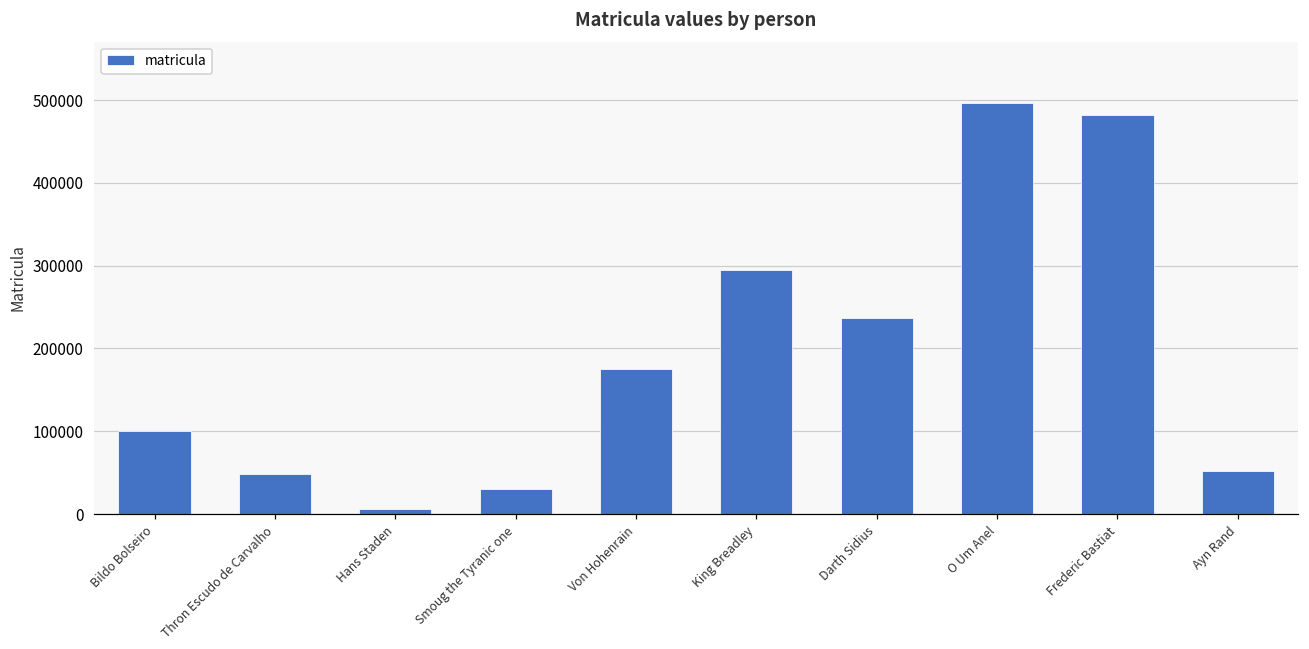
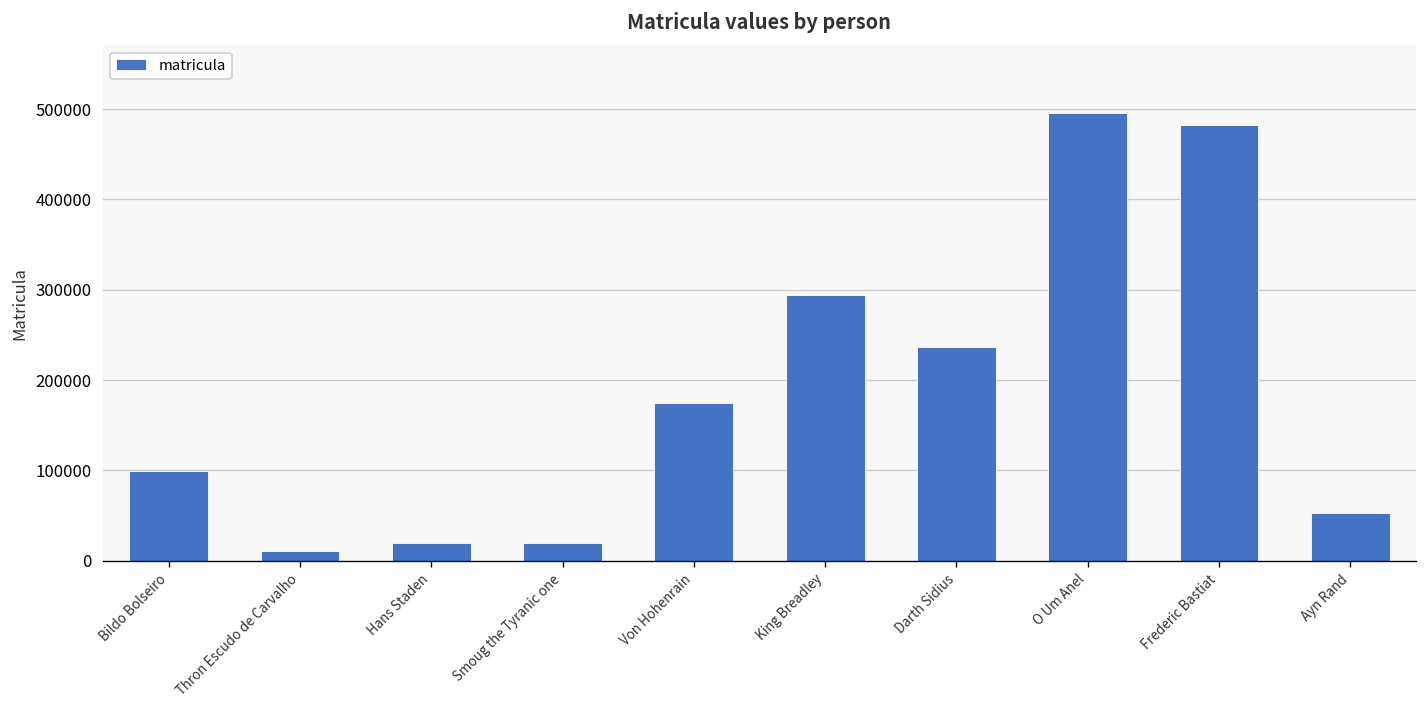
Thron Escudo de Carvalho: 50000 -> 10000
Hans Staden: 10000 -> 20000
Smoug the Tyranic one: 30000 -> 20000
